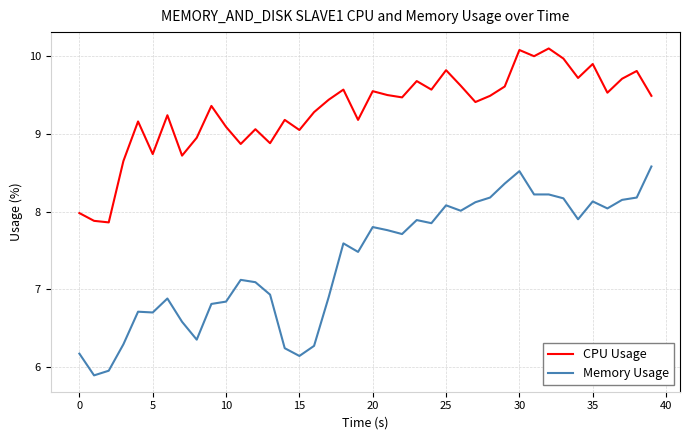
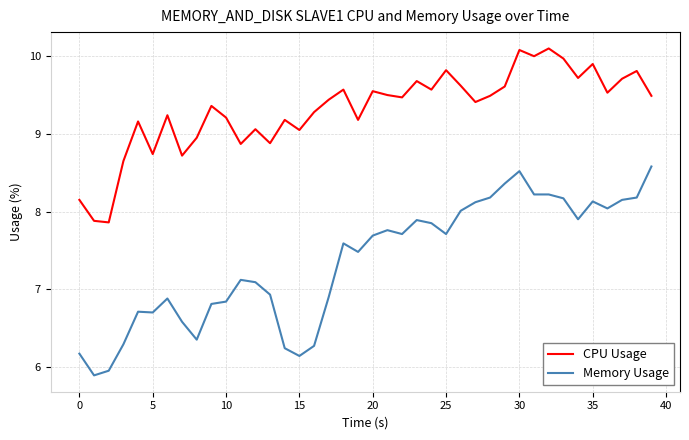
CPU Usage, 0: 8.0 -> 8.2
CPU Usage, 10: 9.1 -> 9.2
Memory Usage, 20: 7.8 -> 7.7
Memory Usage, 25: 8.1 -> 7.7
